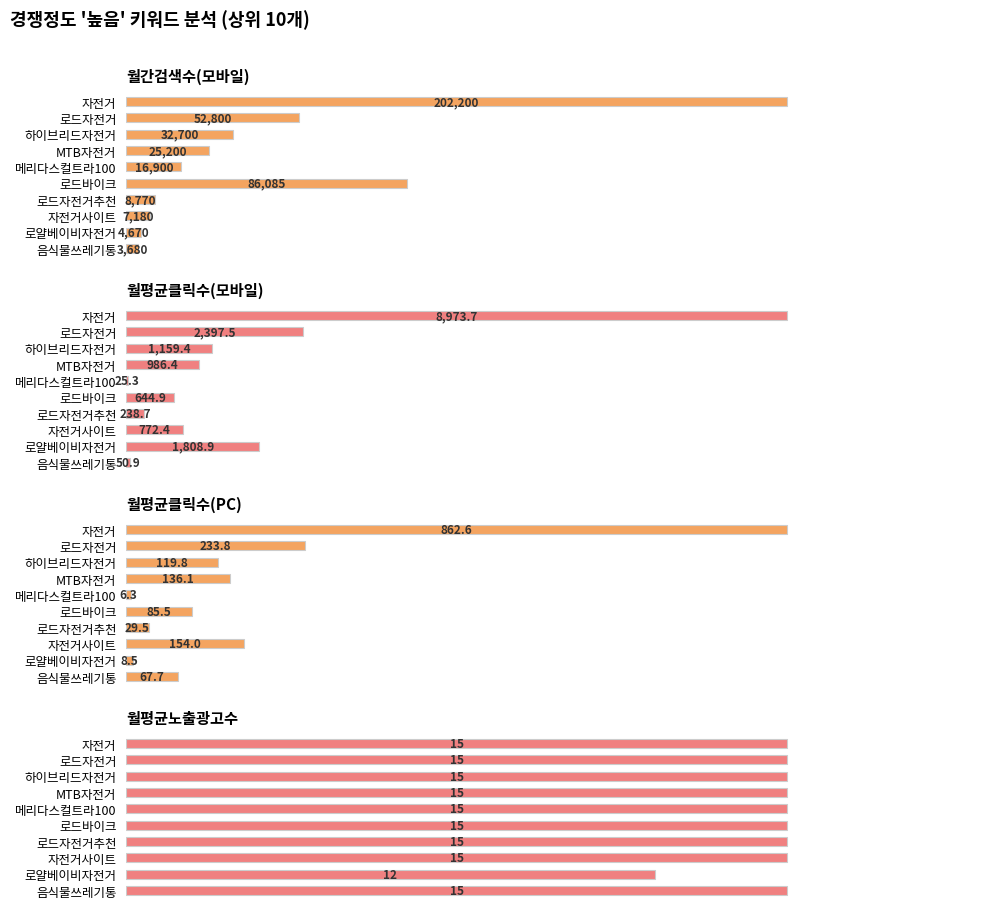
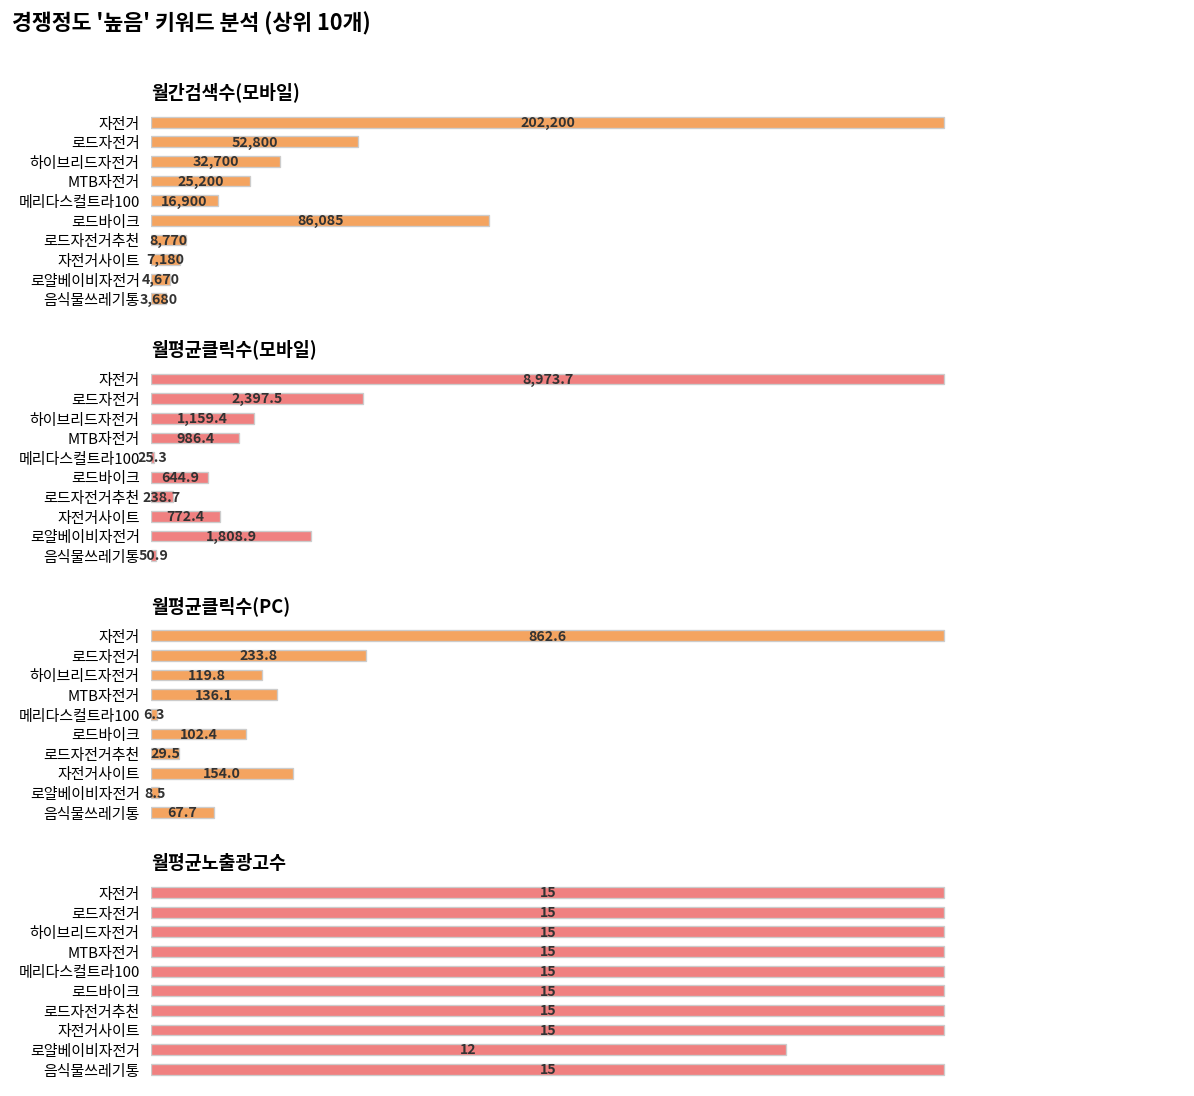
월평균클릭수(PC), 로드바이크: 85.5 -> 102.4
